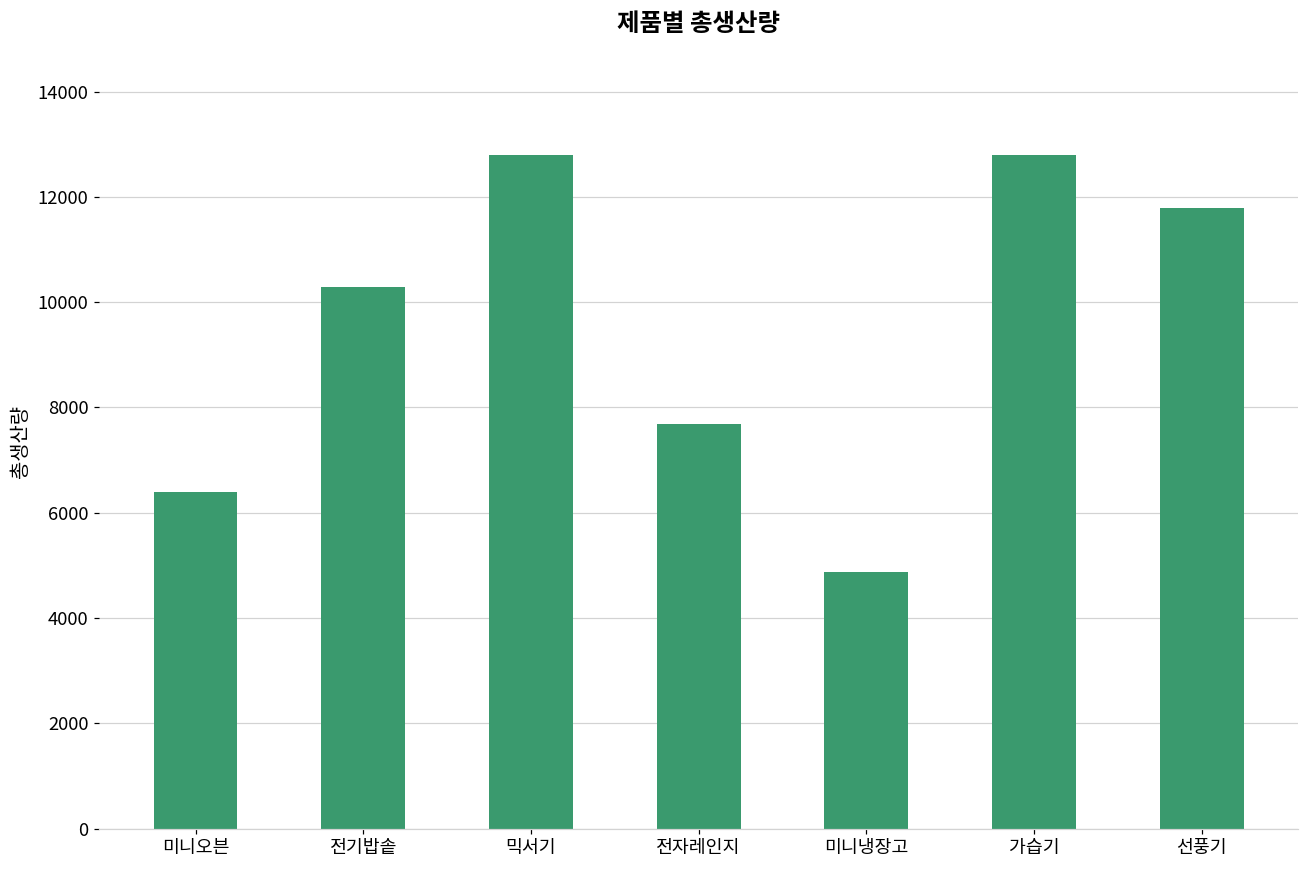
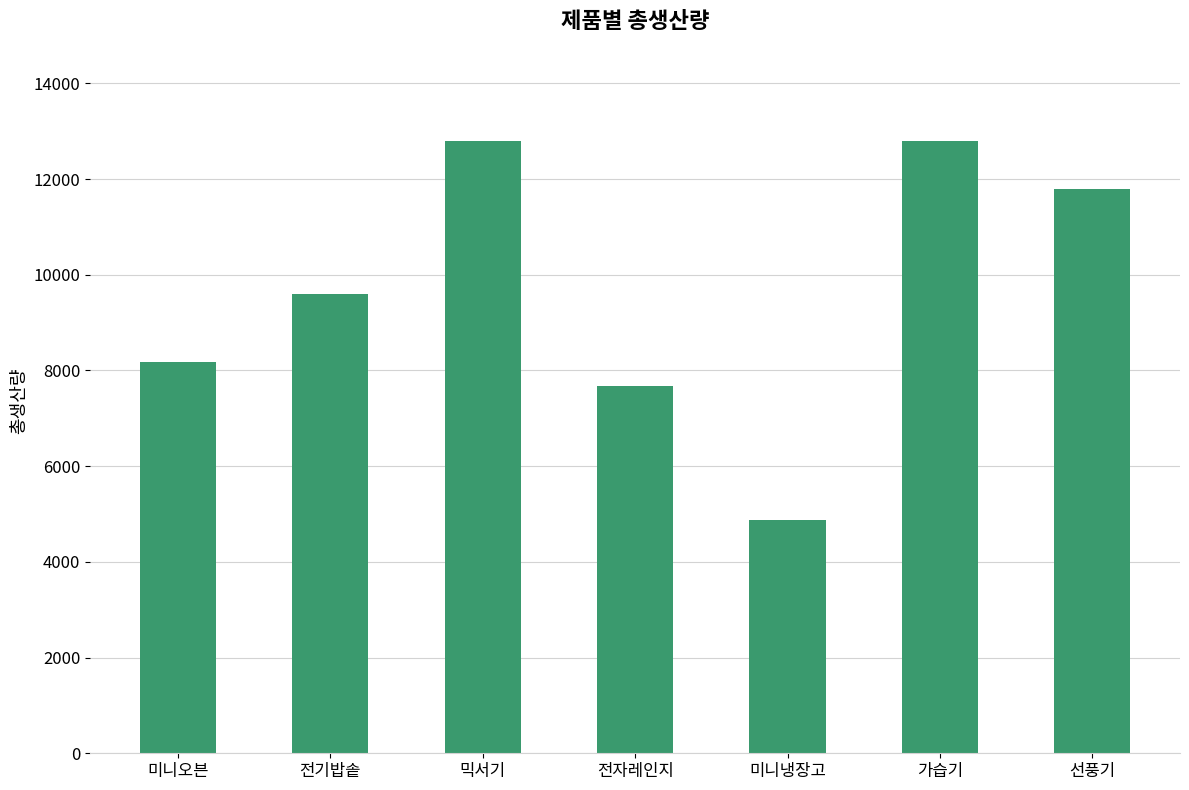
미니오븐: 6400 -> 8200
전기밥솥: 10300 -> 9600
